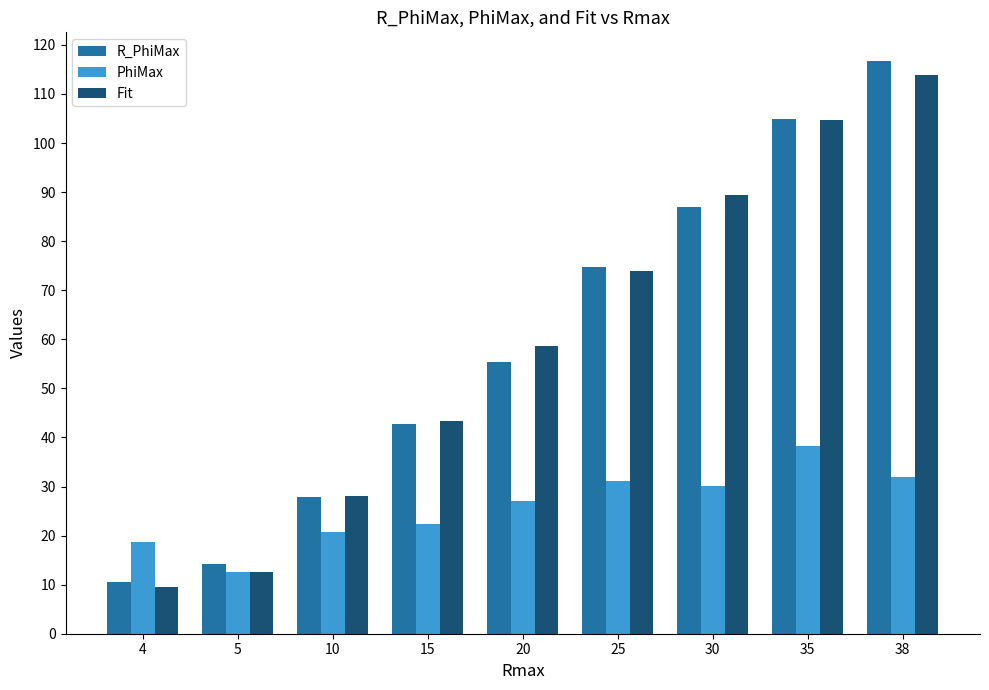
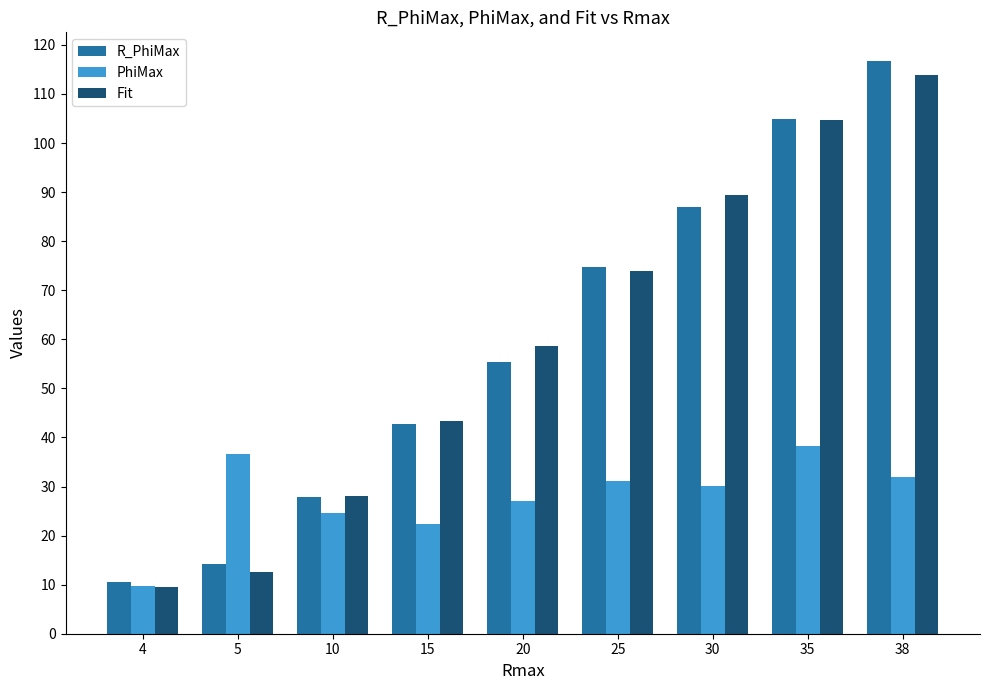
PhiMax, 4: 19 -> 10
PhiMax, 5: 13 -> 37
PhiMax, 10: 21 -> 25
